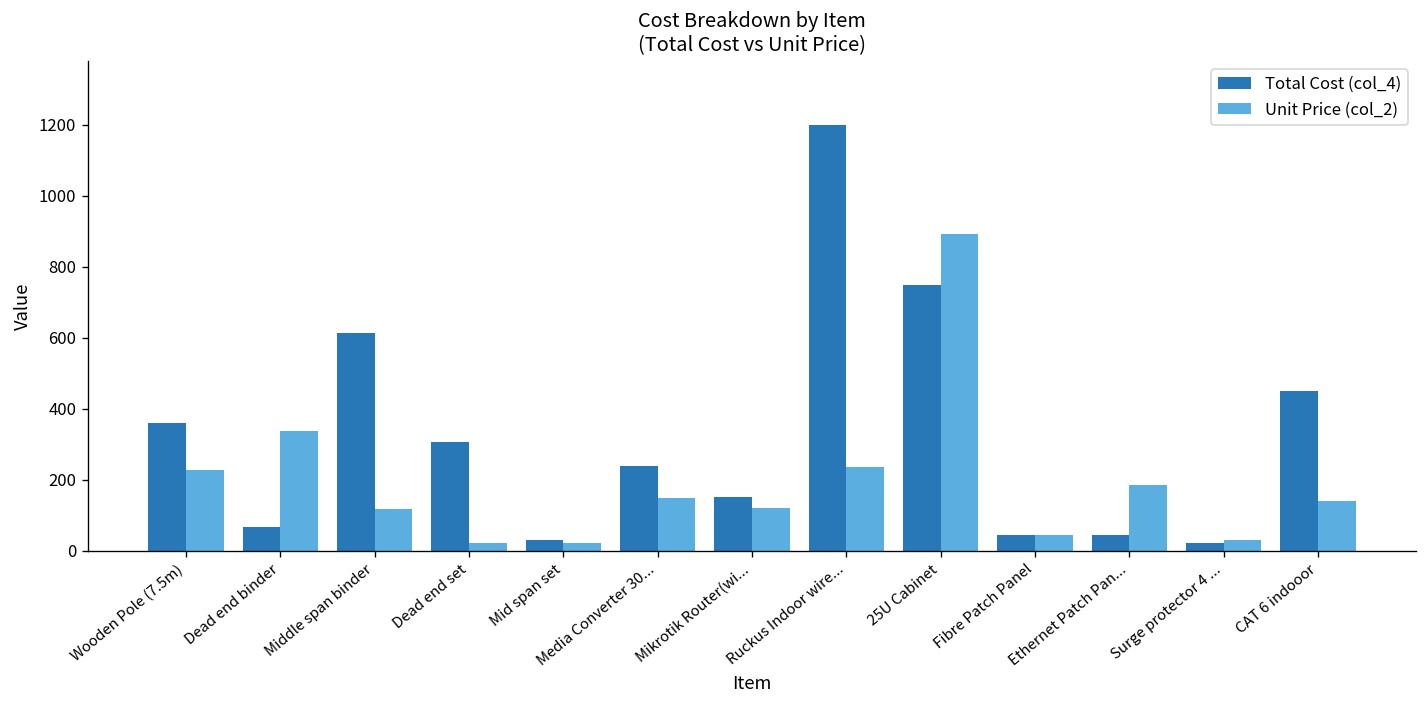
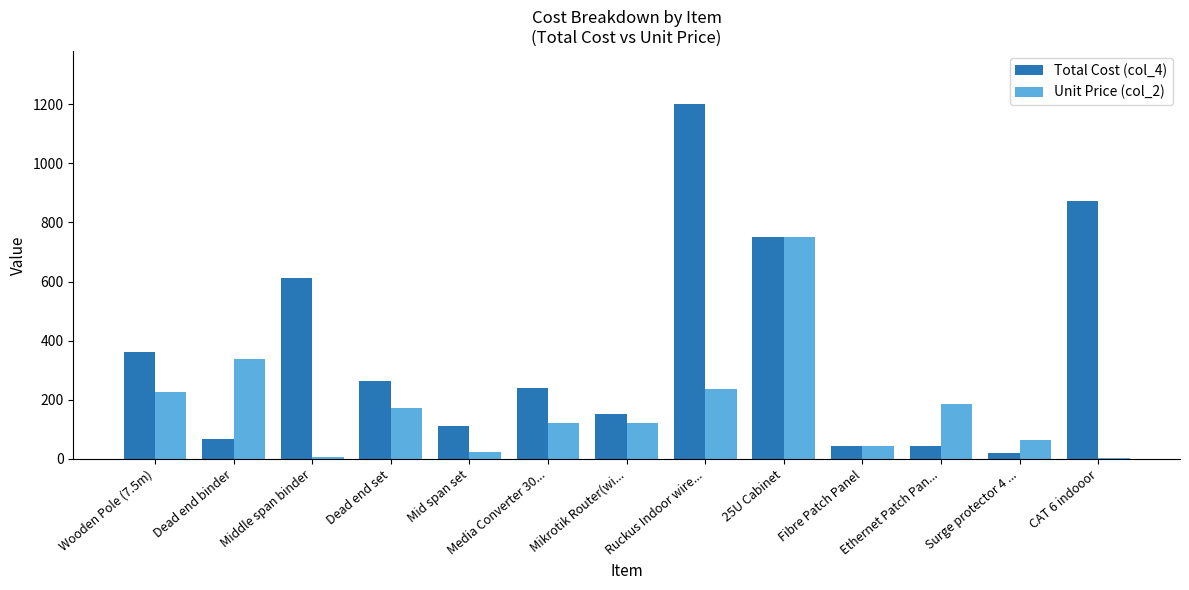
Unit Price (col_2), Middle span binder: 120 -> 10
Total Cost (col_4), Dead end set: 310 -> 260
Unit Price (col_2), Dead end set: 20 -> 170
Total Cost (col_4), Mid span set: 30 -> 110
Unit Price (col_2), Media Converter 30...: 150 -> 120
Unit Price (col_2), 25U Cabinet: 890 -> 750
Unit Price (col_2), Surge protector 4 ...: 30 -> 60
Total Cost (col_4), CAT 6 indooor: 450 -> 870
Unit Price (col_2), CAT 6 indooor: 140 -> 0
